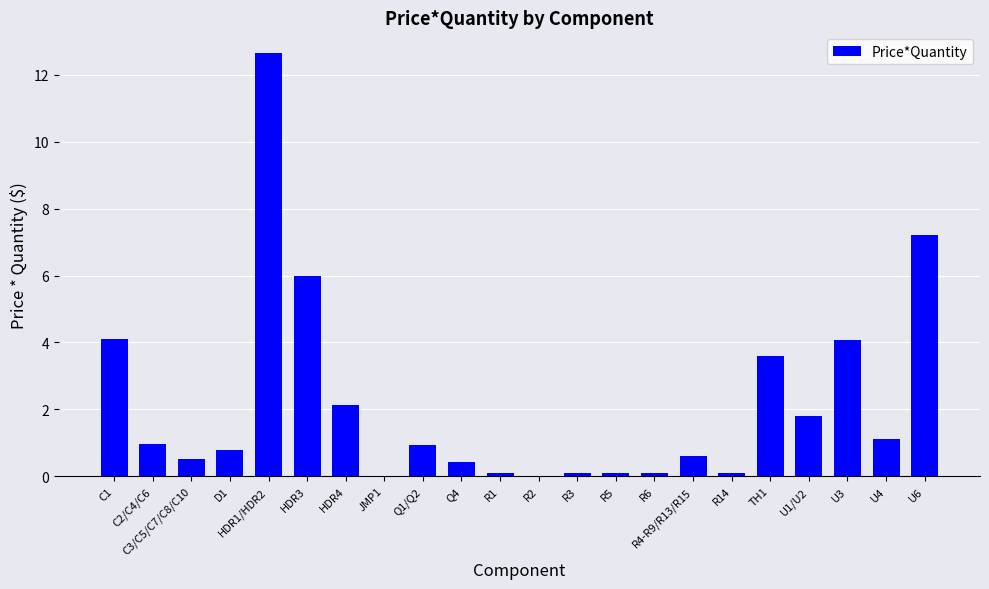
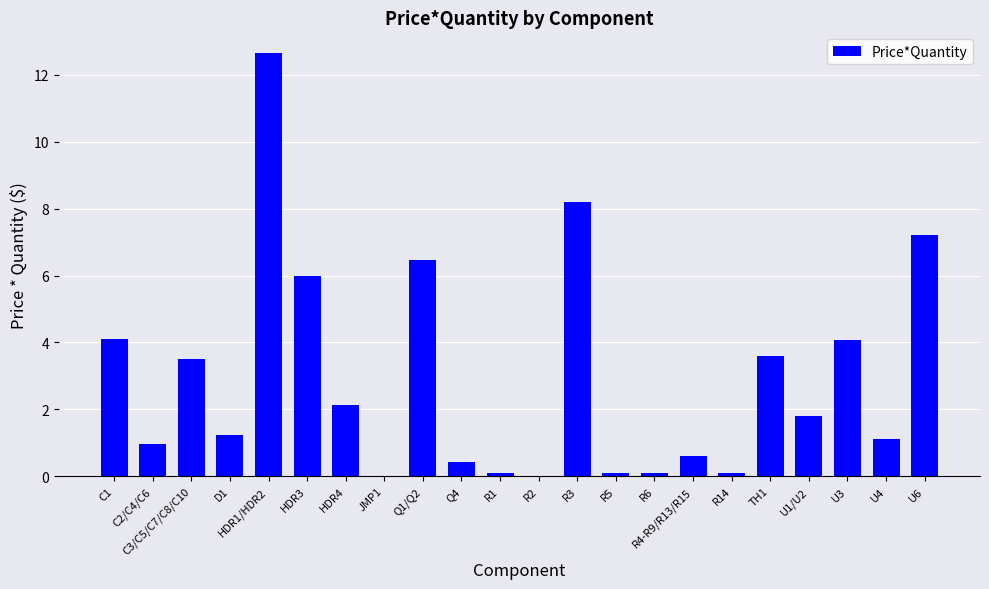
C3/C5/C7/C8/C10: 0.5 -> 3.5
D1: 0.8 -> 1.2
Q1/Q2: 0.9 -> 6.5
R3: 0.1 -> 8.2
